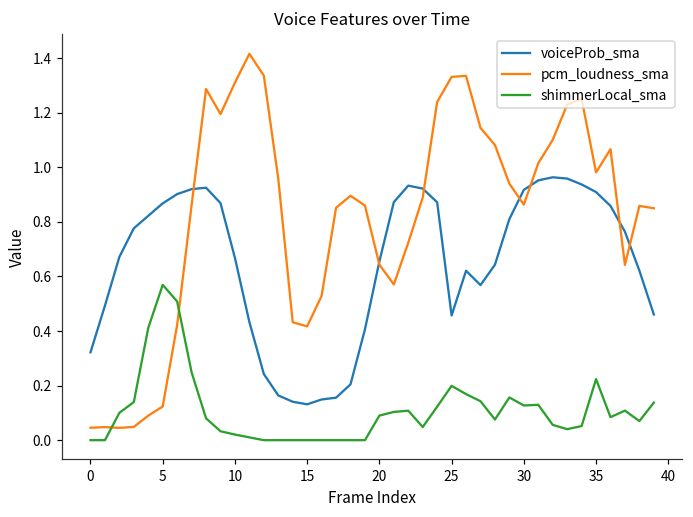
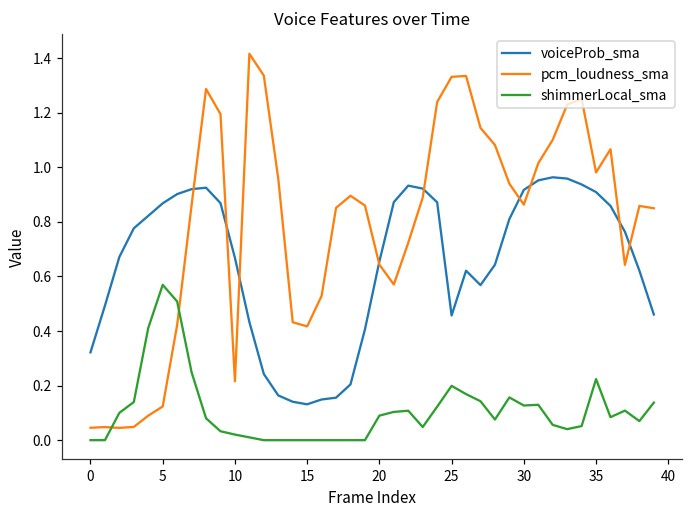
pcm_loudness_sma, 10: 1.31 -> 0.22
